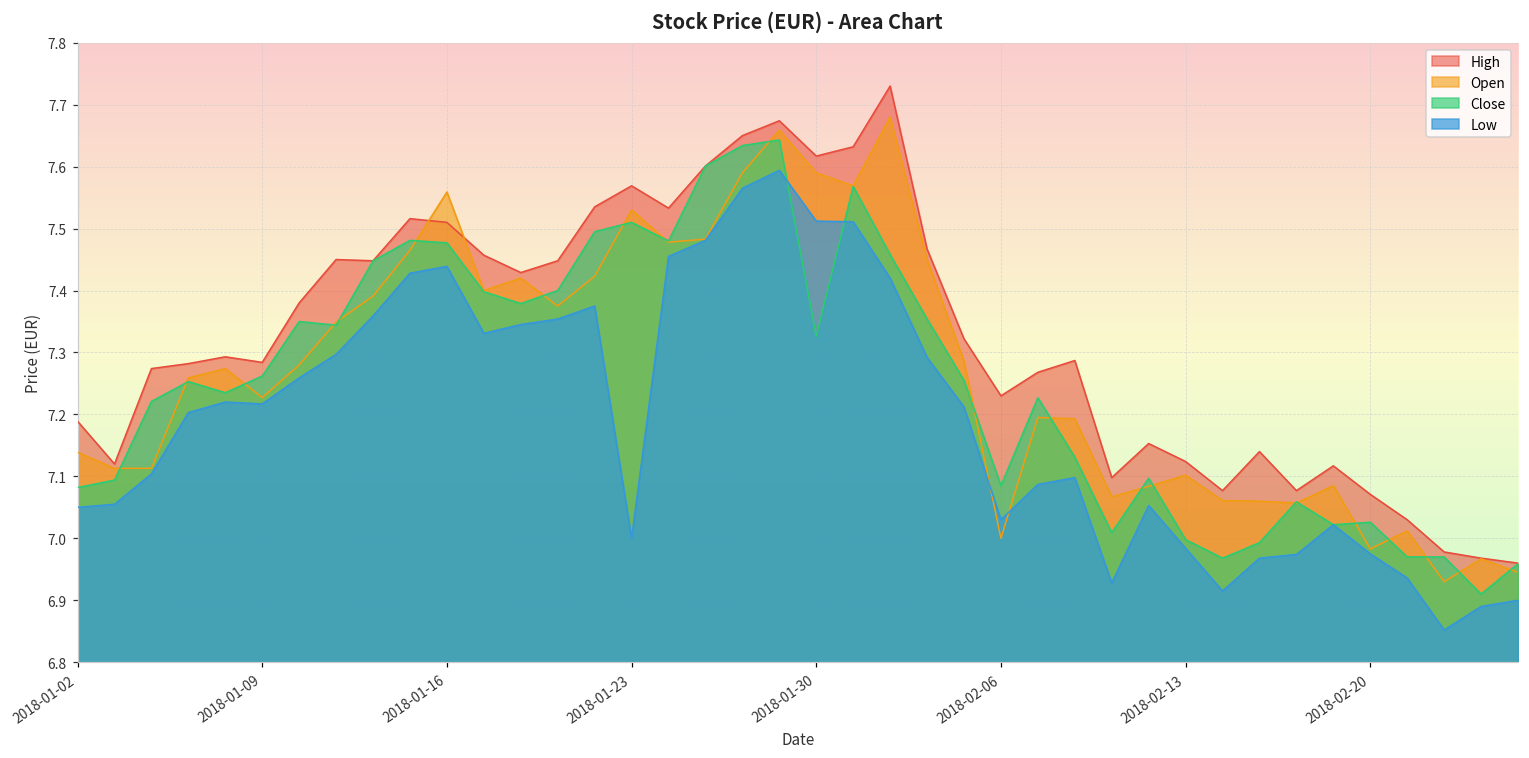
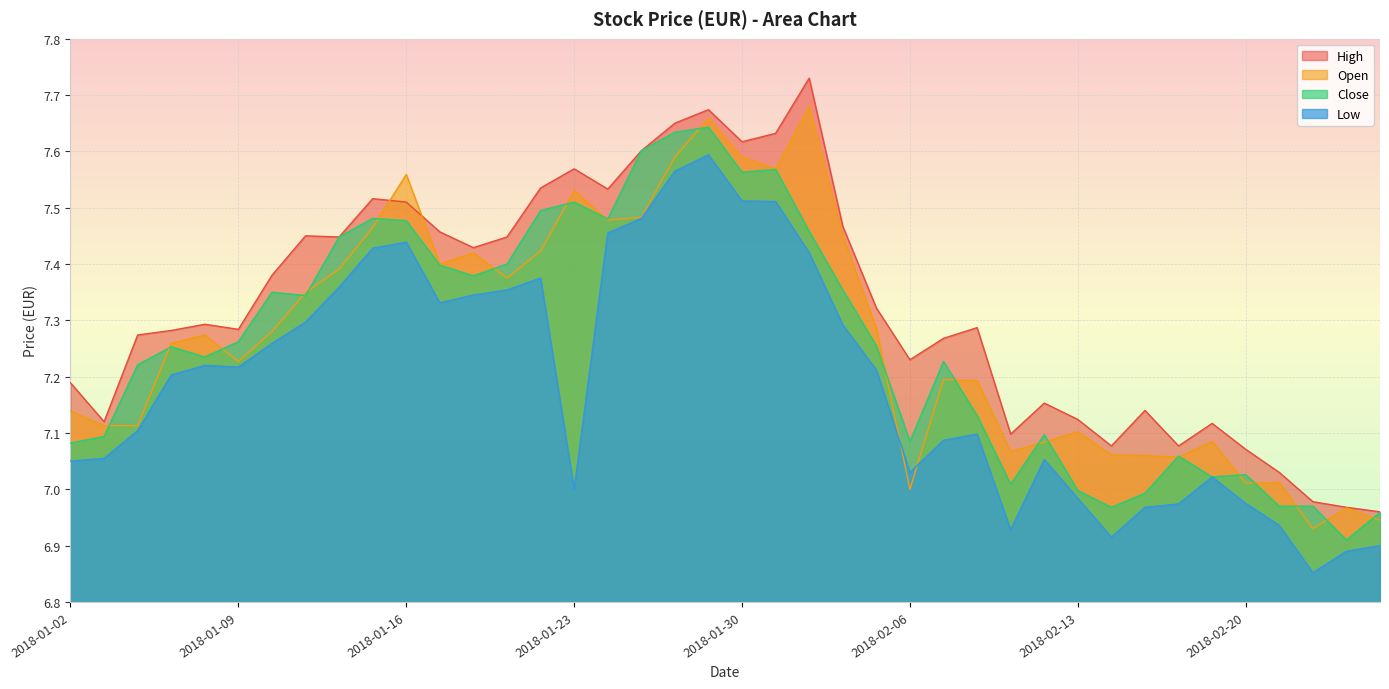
Close, 2018-01-30: 7.33 -> 7.56
Open, 2018-02-20: 6.98 -> 7.01
